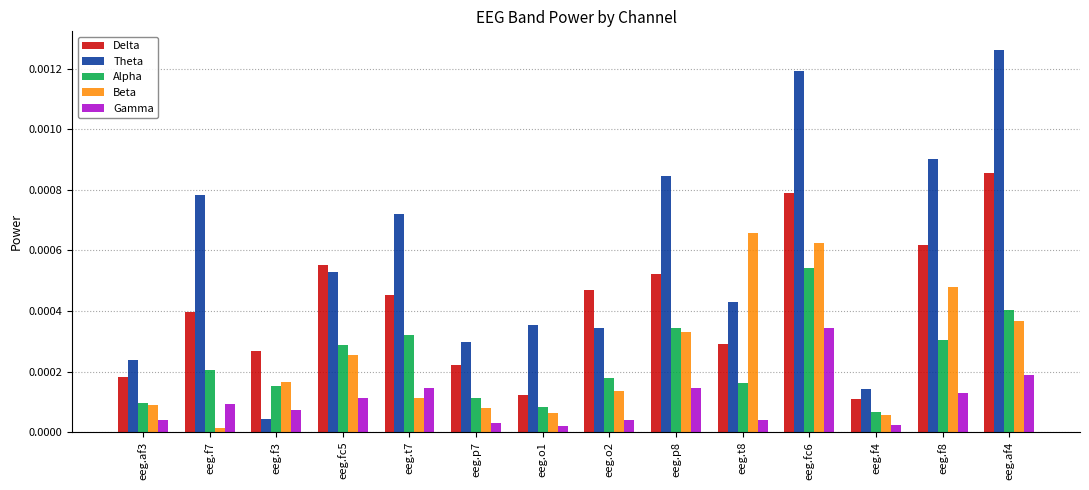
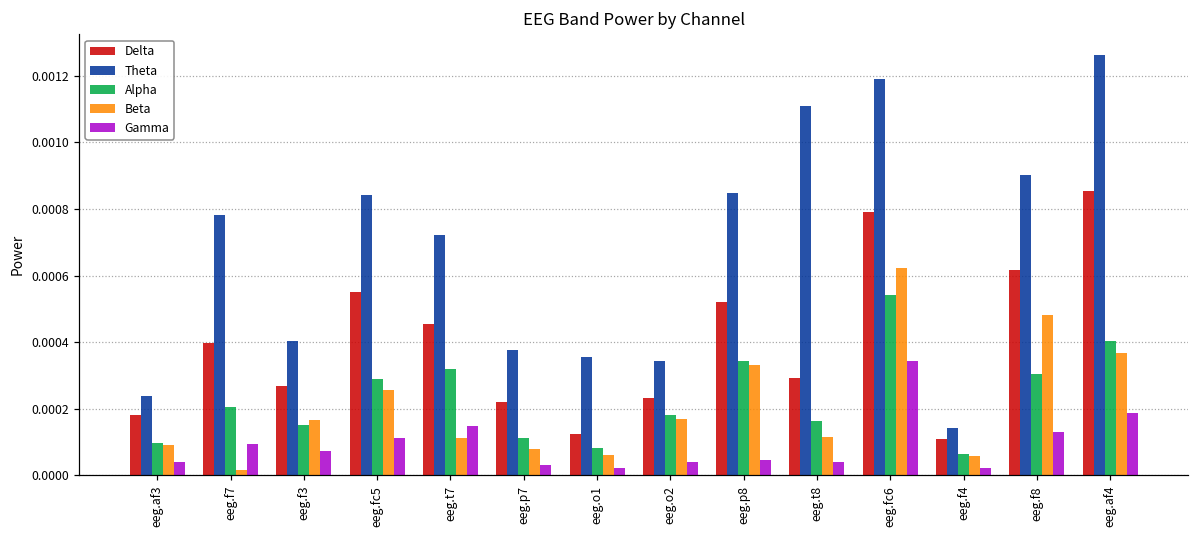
Theta, eeg.f3: 0.00004 -> 0.00040
Theta, eeg.fc5: 0.00053 -> 0.00084
Theta, eeg.p7: 0.00030 -> 0.00038
Delta, eeg.o2: 0.00047 -> 0.00023
Beta, eeg.o2: 0.00013 -> 0.00017
Gamma, eeg.p8: 0.00015 -> 0.00005
Theta, eeg.t8: 0.00043 -> 0.00111
Beta, eeg.t8: 0.00066 -> 0.00011
